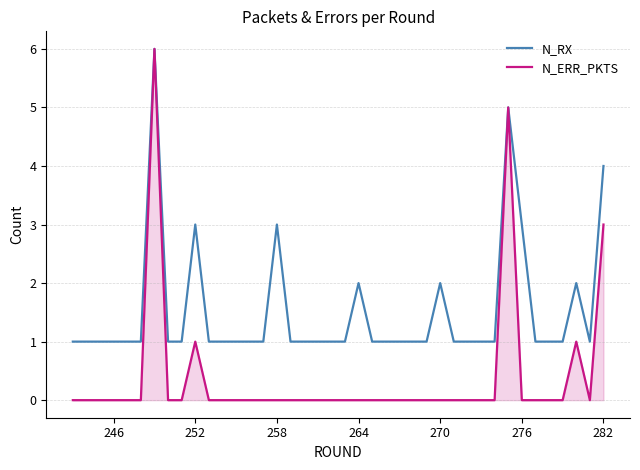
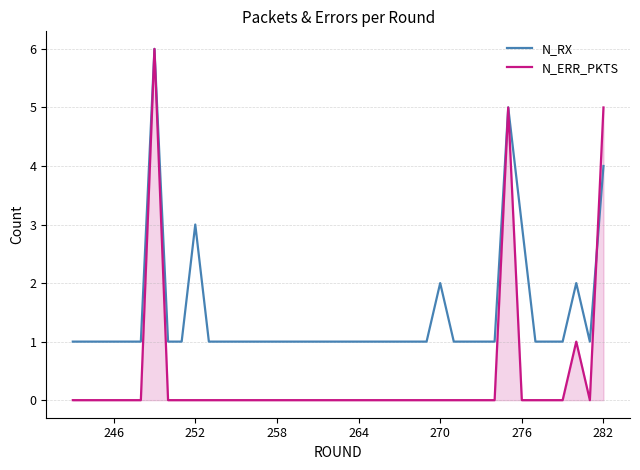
N_ERR_PKTS, 252: 1 -> 0
N_RX, 258: 3 -> 1
N_RX, 264: 2 -> 1
N_ERR_PKTS, 282: 3 -> 5
